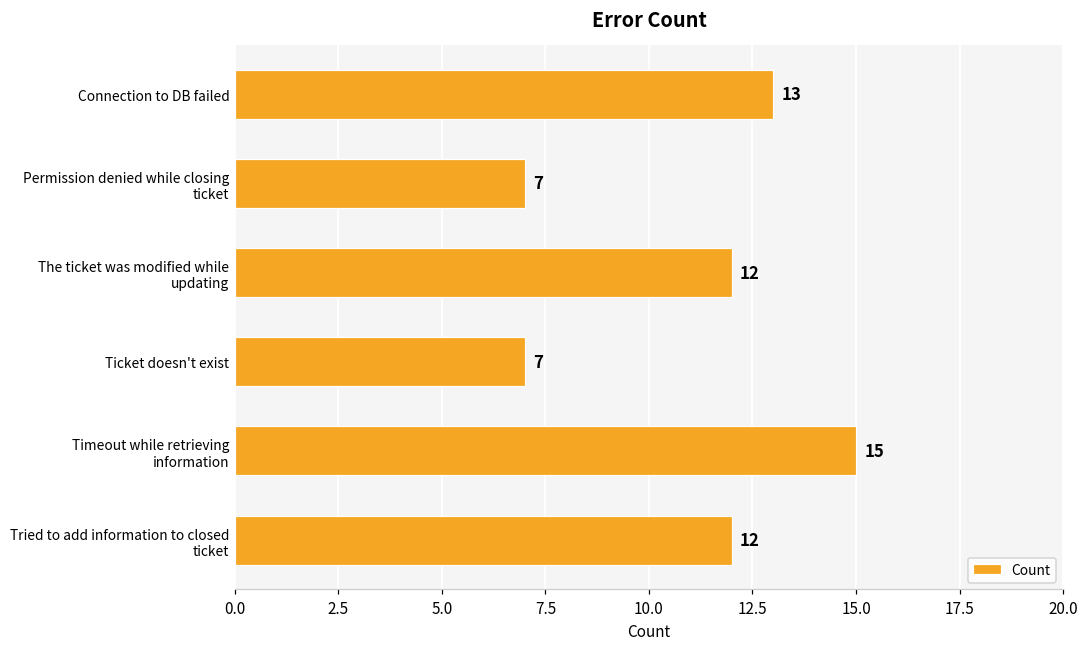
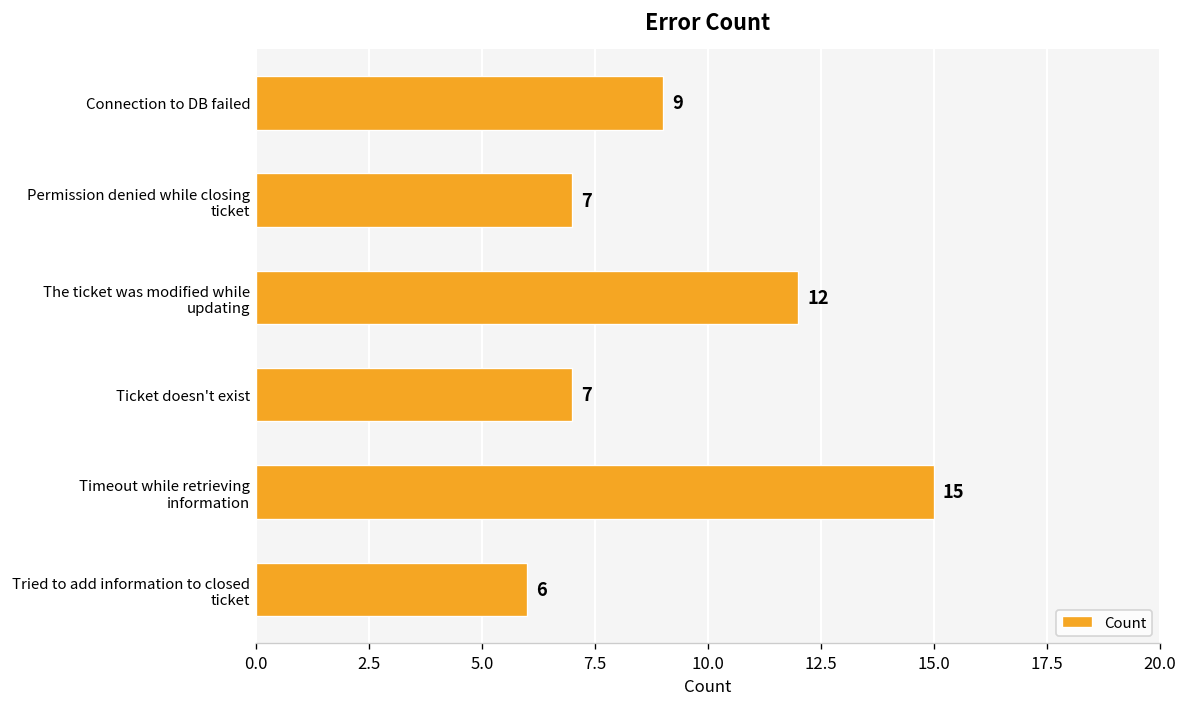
Connection to DB failed: 13 -> 9
Tried to add information to closed ticket: 12 -> 6
